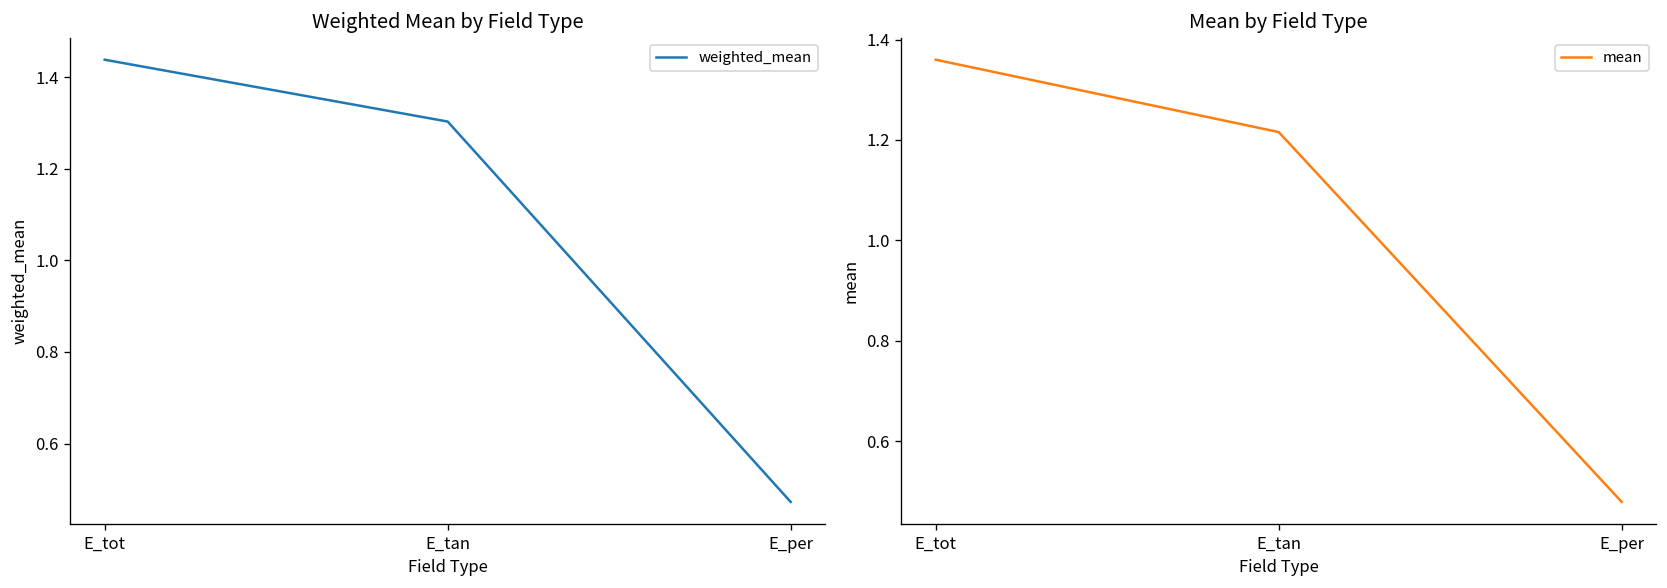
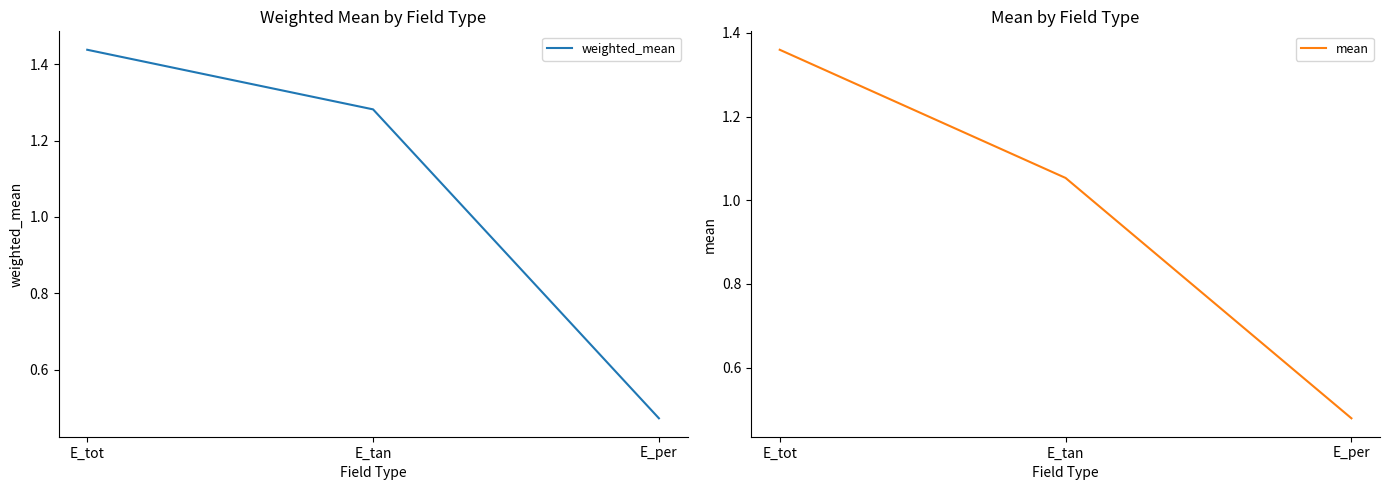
Weighted Mean by Field Type, E_tan: 1.30 -> 1.28
Mean by Field Type, E_tan: 1.22 -> 1.05
